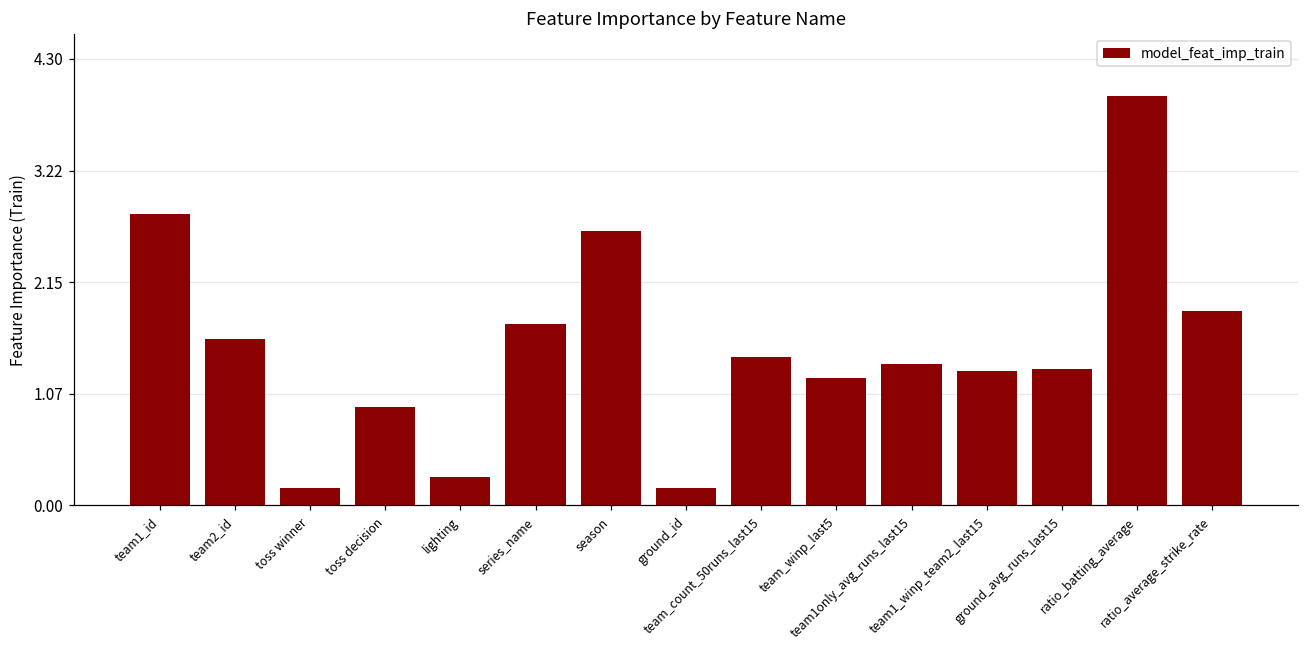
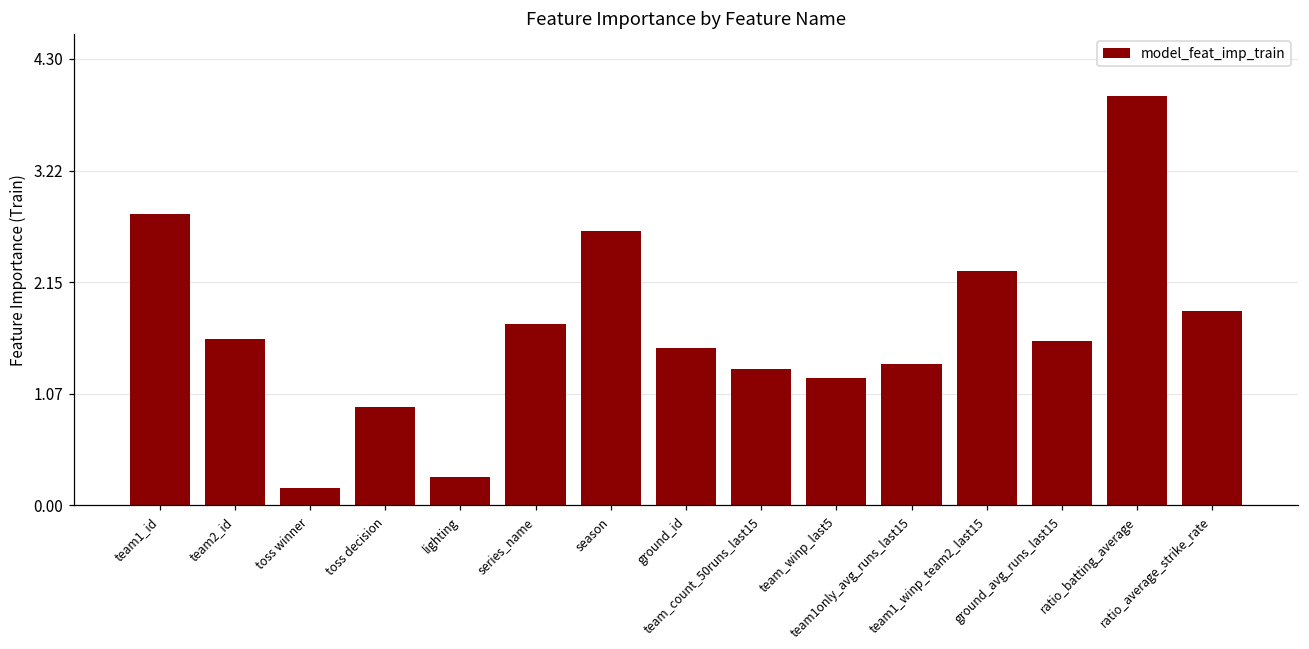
ground_id: 0.2 -> 1.5
team_count_50runs_last15: 1.4 -> 1.3
team1_winp_team2_last15: 1.3 -> 2.3
ground_avg_runs_last15: 1.3 -> 1.6
